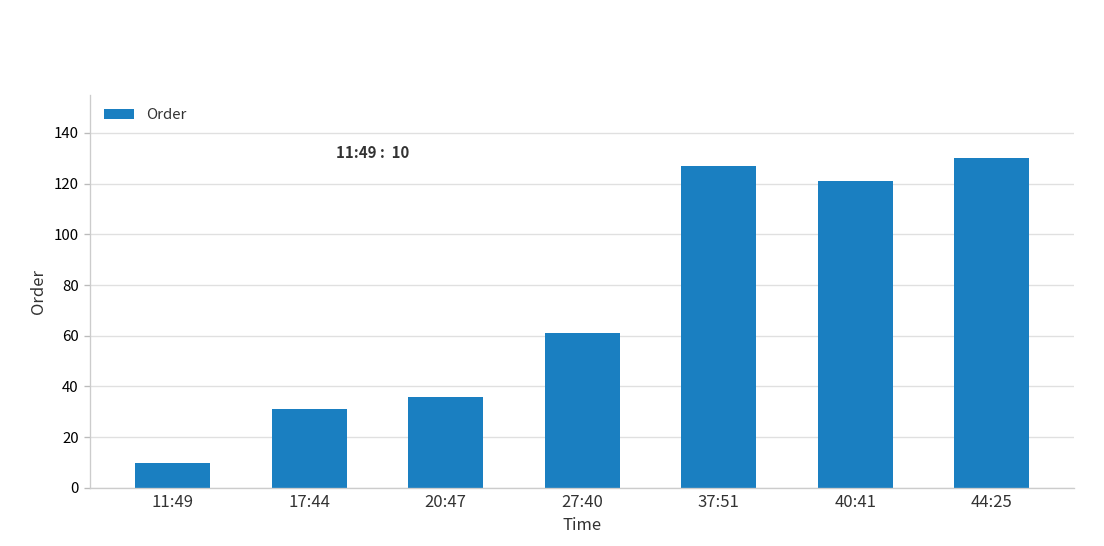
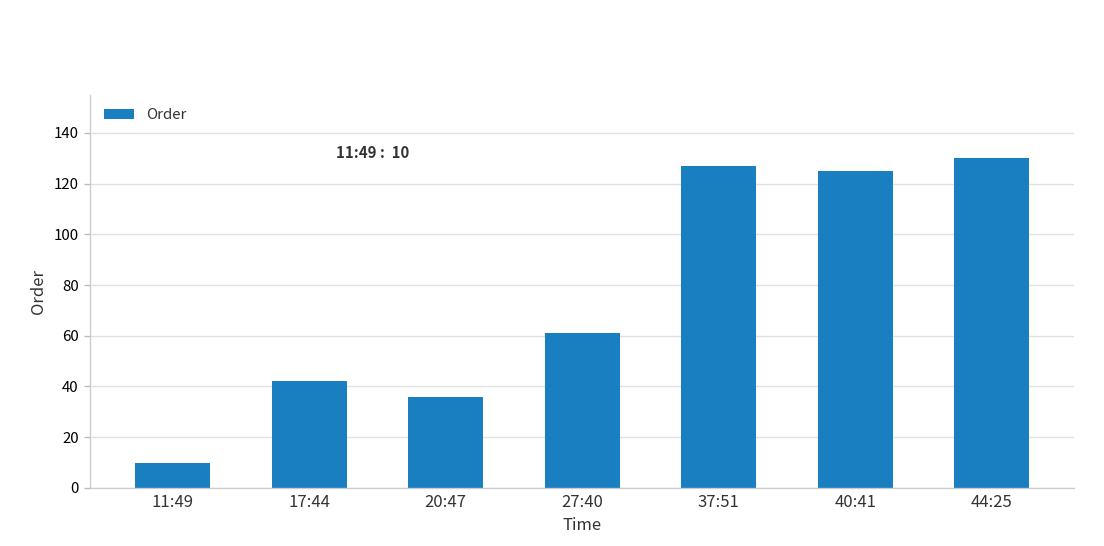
17:44: 31 -> 42
40:41: 121 -> 125
